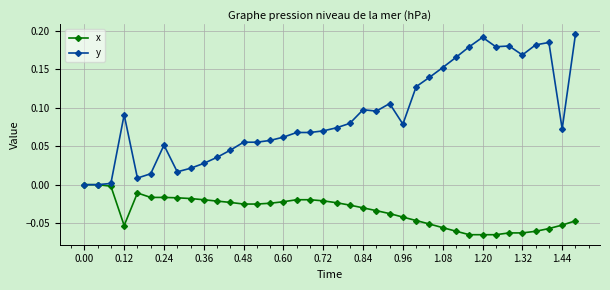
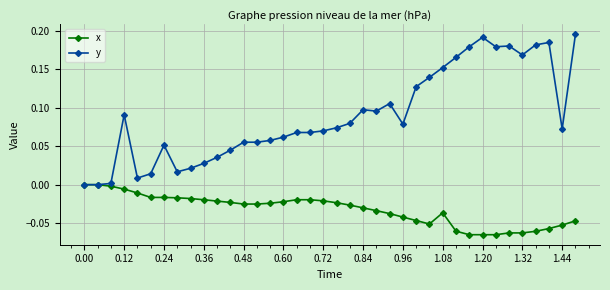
x, 0.12: -0.05 -> -0.01
x, 1.08: -0.06 -> -0.04
